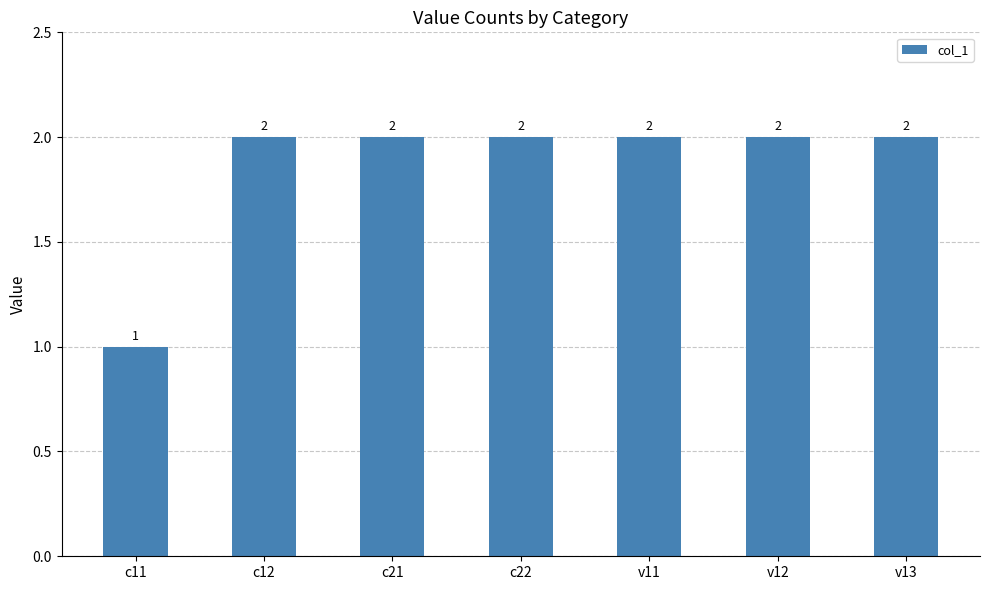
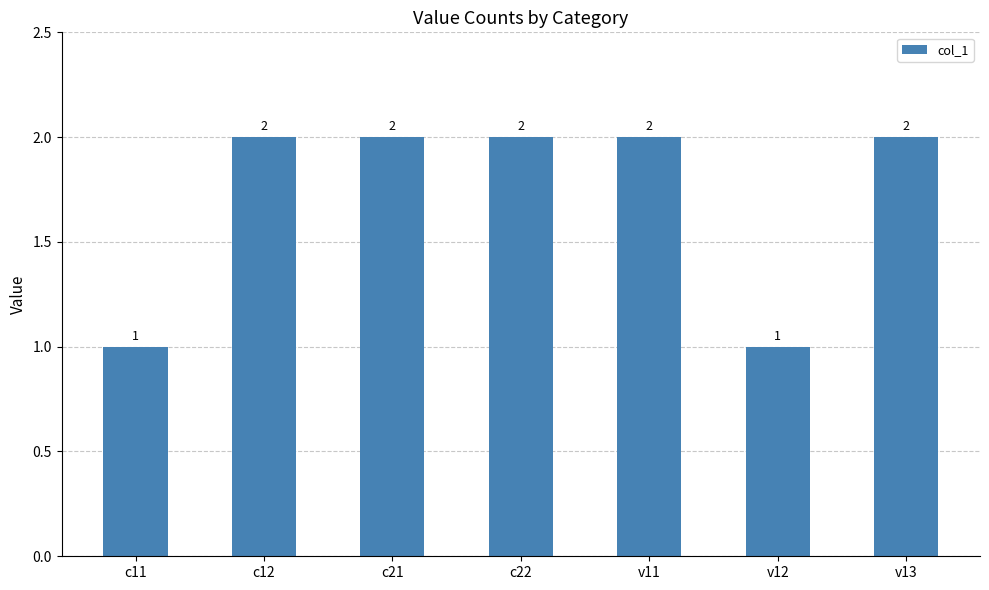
v12: 2 -> 1
